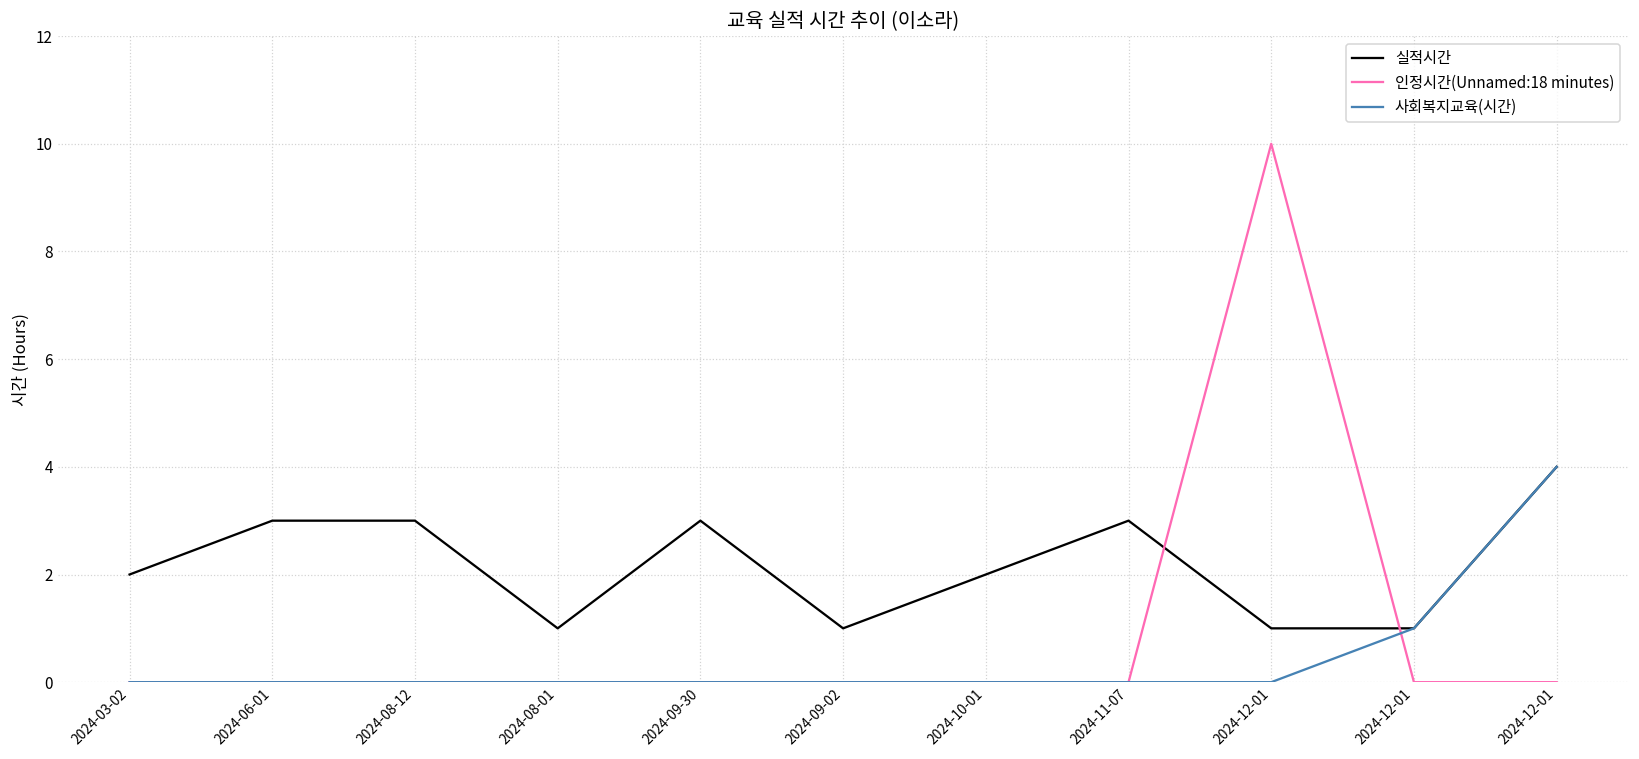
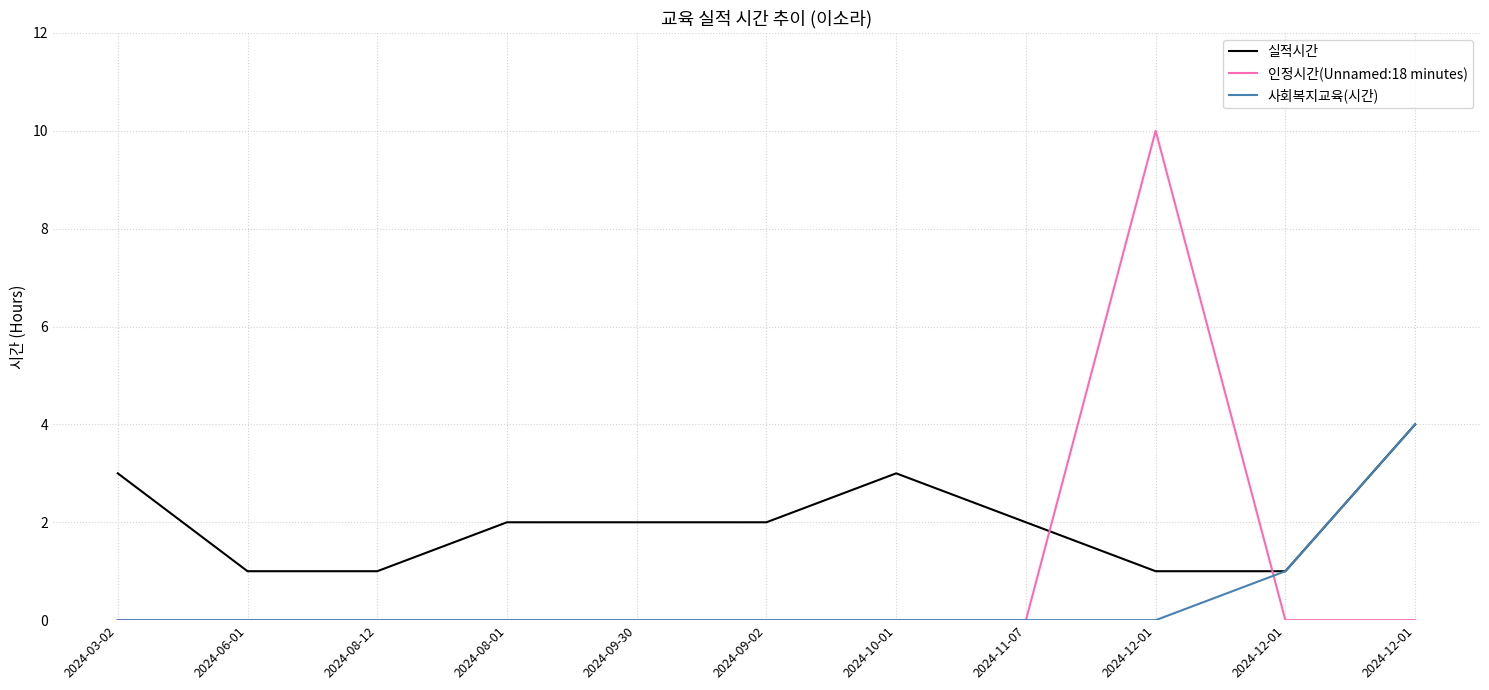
실적시간, 2024-03-02: 2 -> 3
실적시간, 2024-06-01: 3 -> 1
실적시간, 2024-08-12: 3 -> 1
실적시간, 2024-08-01: 1 -> 2
실적시간, 2024-09-30: 3 -> 2
실적시간, 2024-09-02: 1 -> 2
실적시간, 2024-10-01: 2 -> 3
실적시간, 2024-11-07: 3 -> 2
